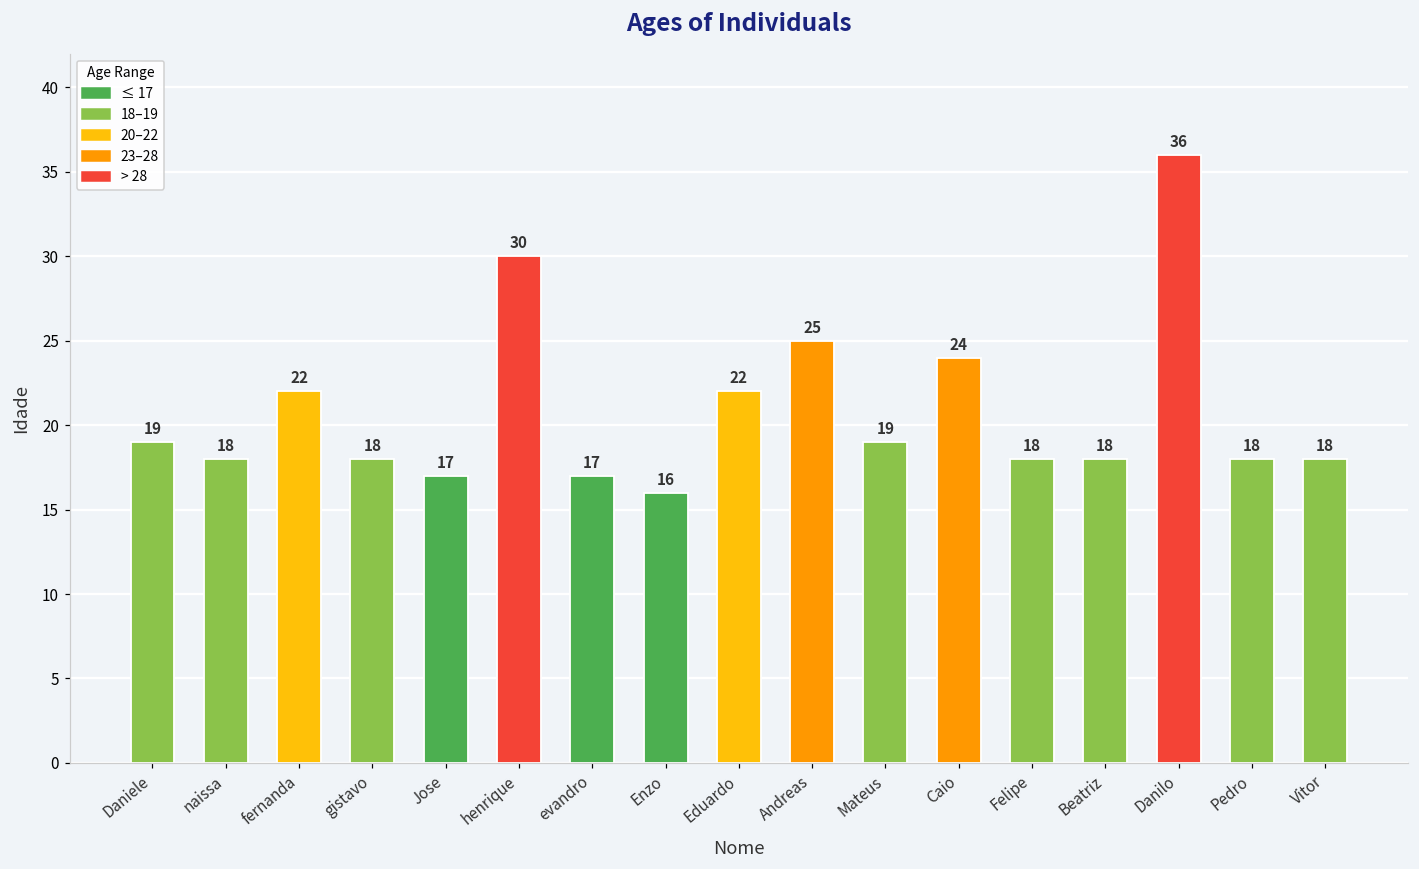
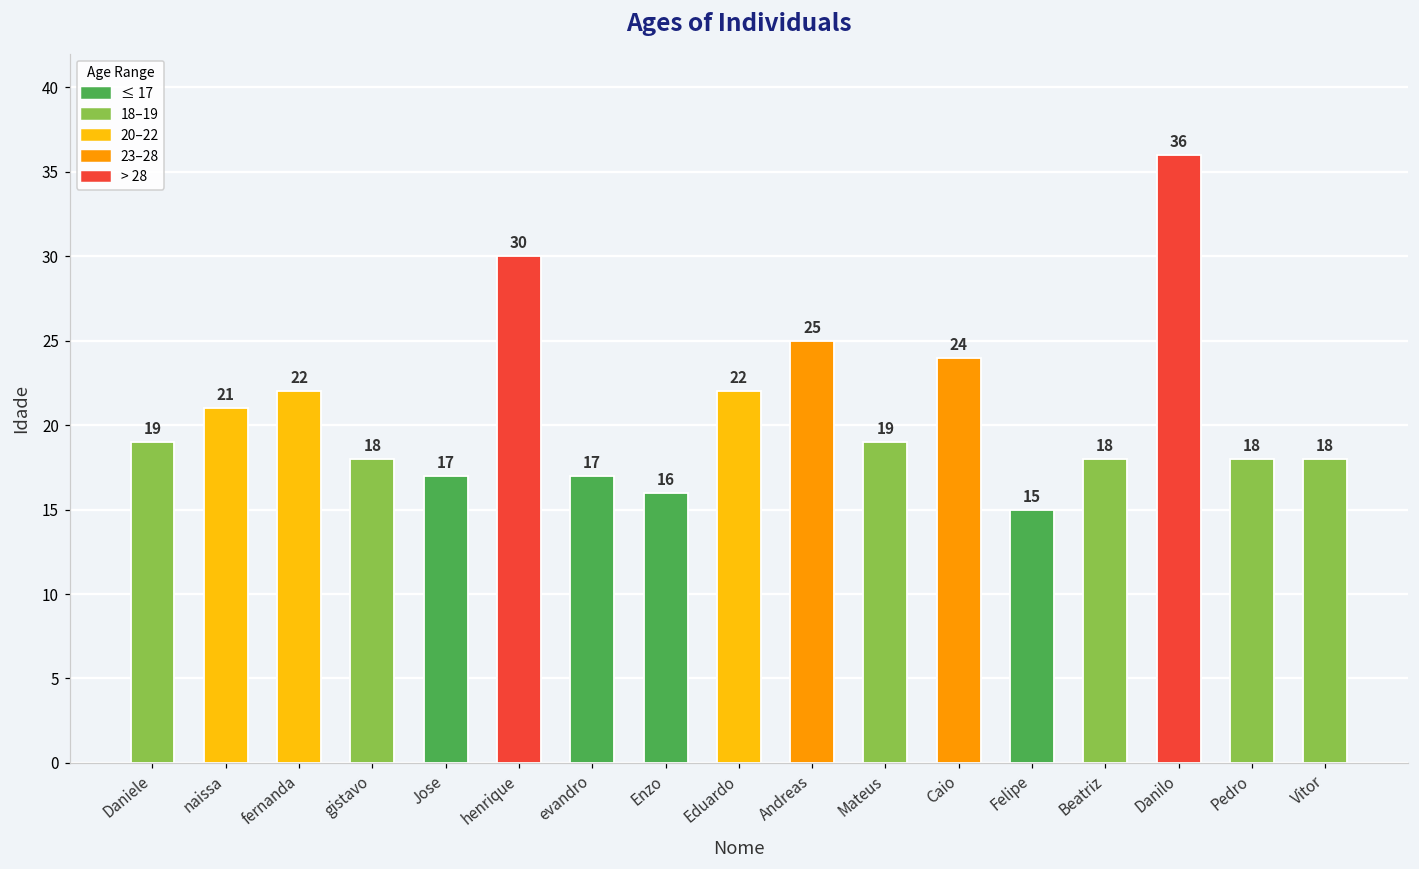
naissa: 18 -> 21
Felipe: 18 -> 15
